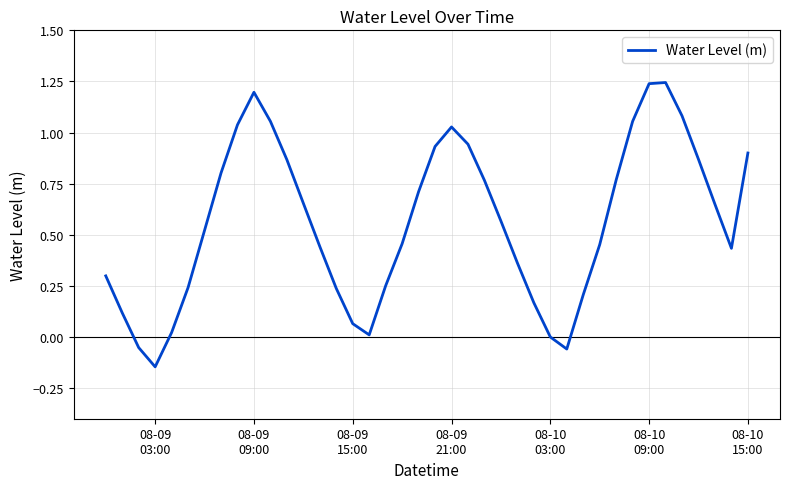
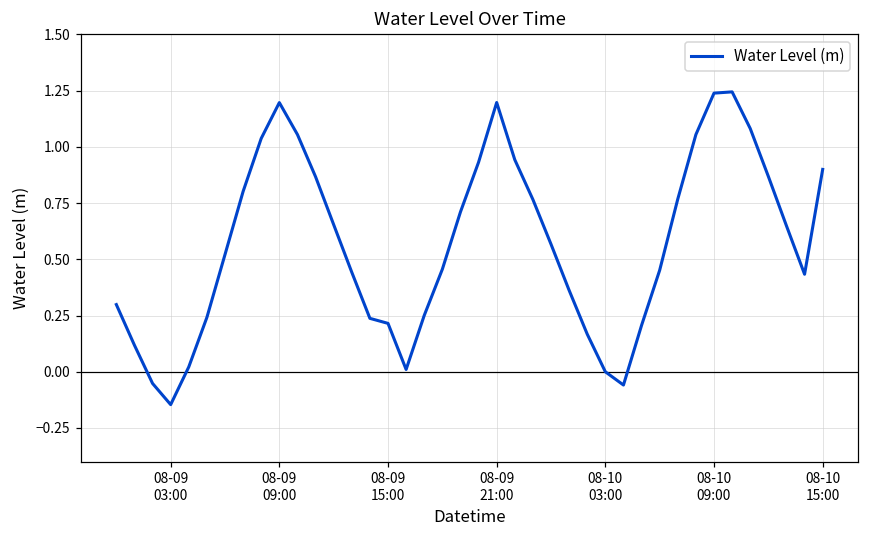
08-09 15:00: 0.06 -> 0.22
08-09 21:00: 1.03 -> 1.20
